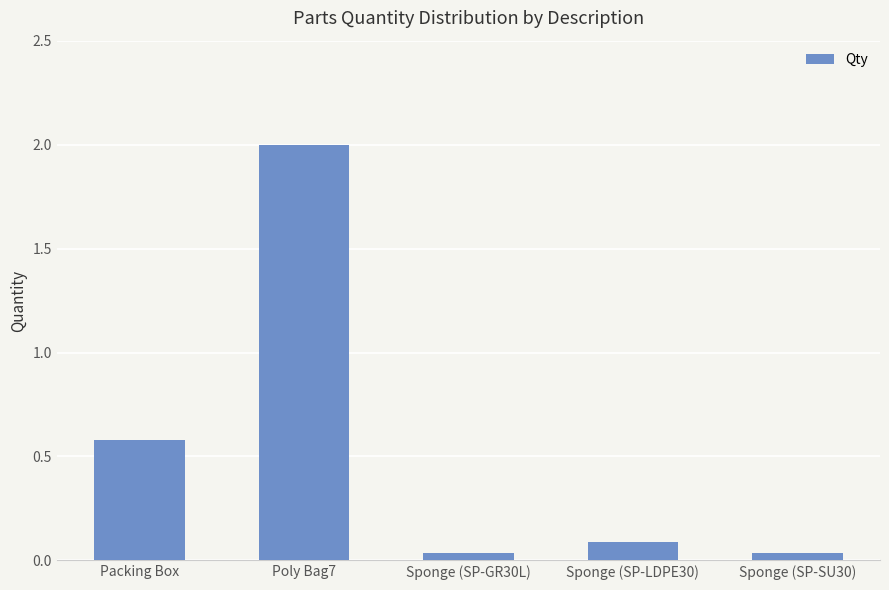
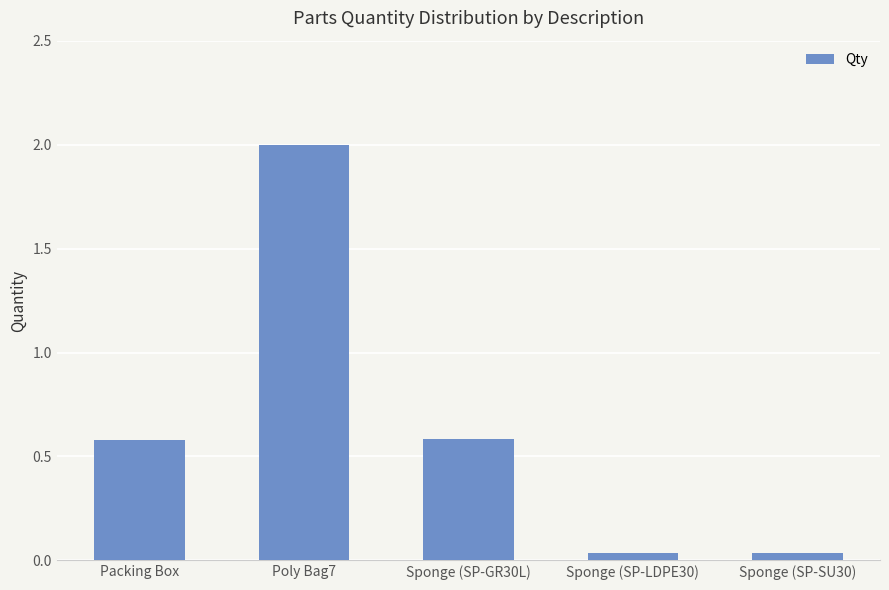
Sponge (SP-GR30L): 0.03 -> 0.59
Sponge (SP-LDPE30): 0.09 -> 0.03
